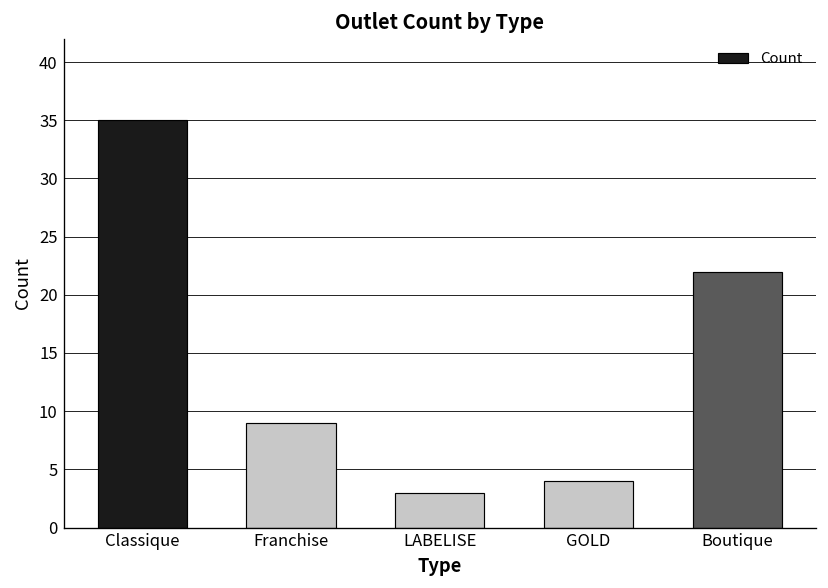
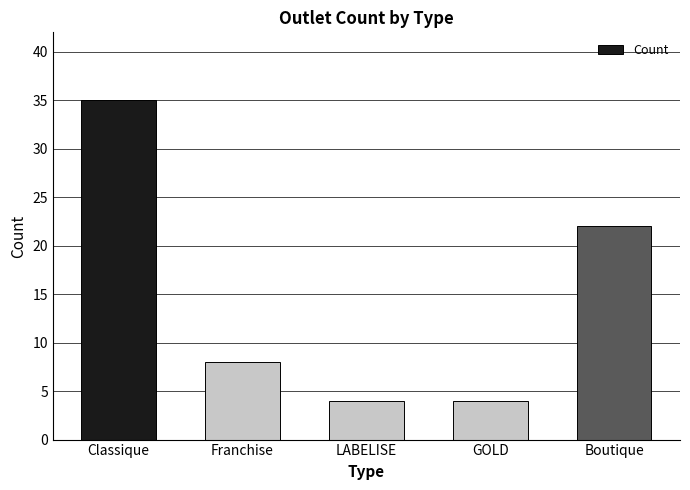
Franchise: 9 -> 8
LABELISE: 3 -> 4
